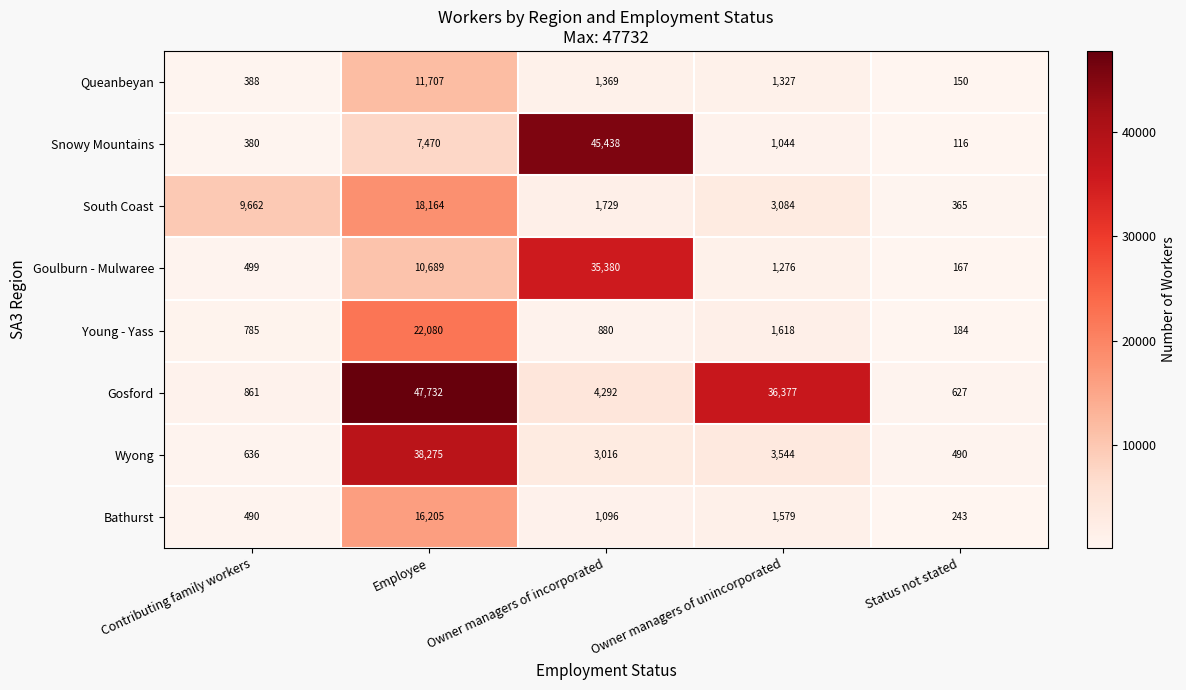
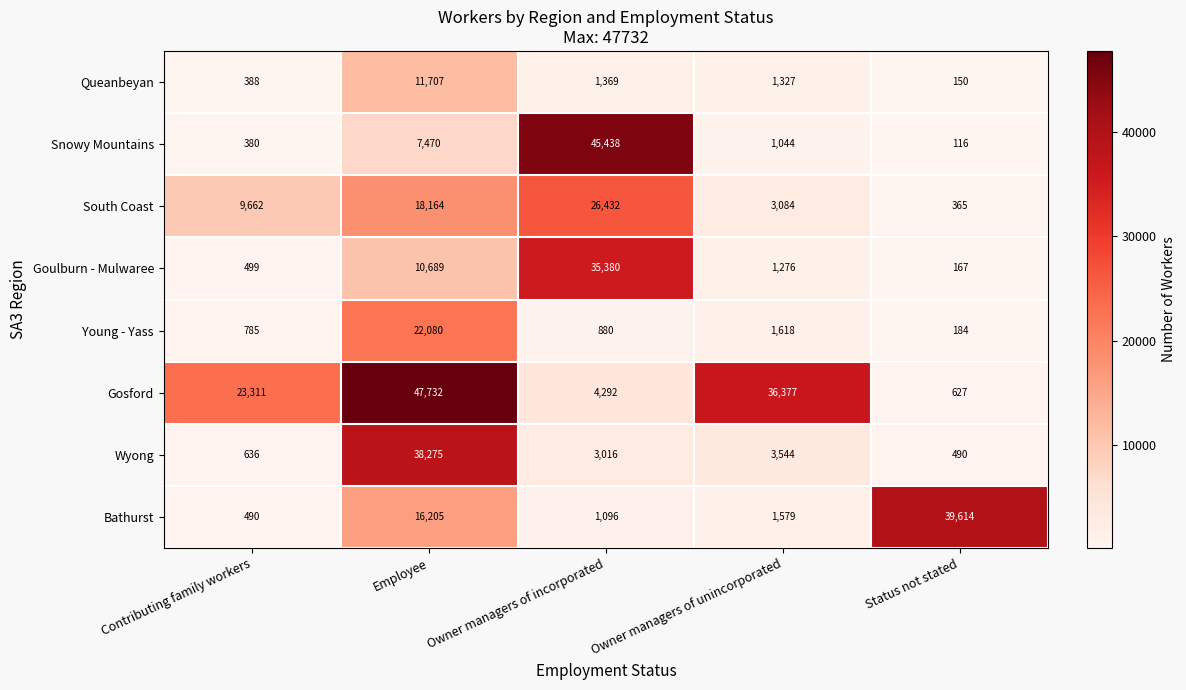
South Coast, Owner managers of incorporated: 1,729 -> 26,432
Gosford, Contributing family workers: 861 -> 23,311
Bathurst, Status not stated: 243 -> 39,614
